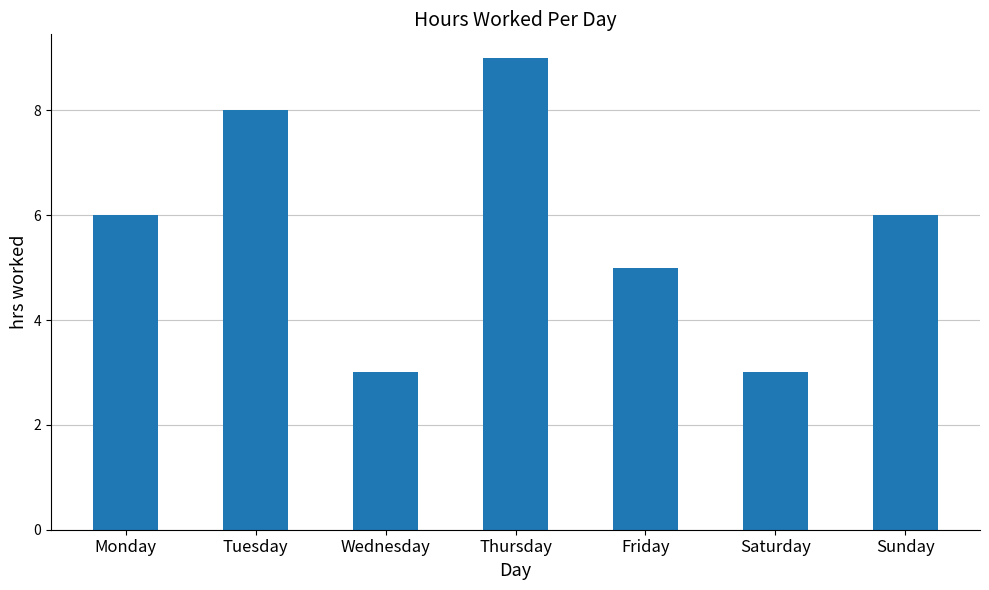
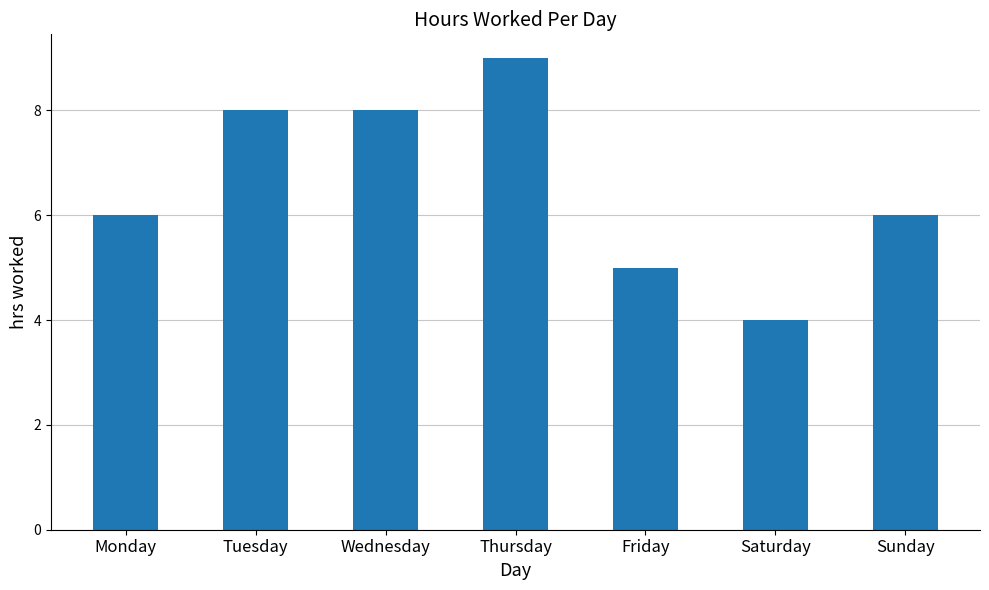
Wednesday: 3 -> 8
Saturday: 3 -> 4
